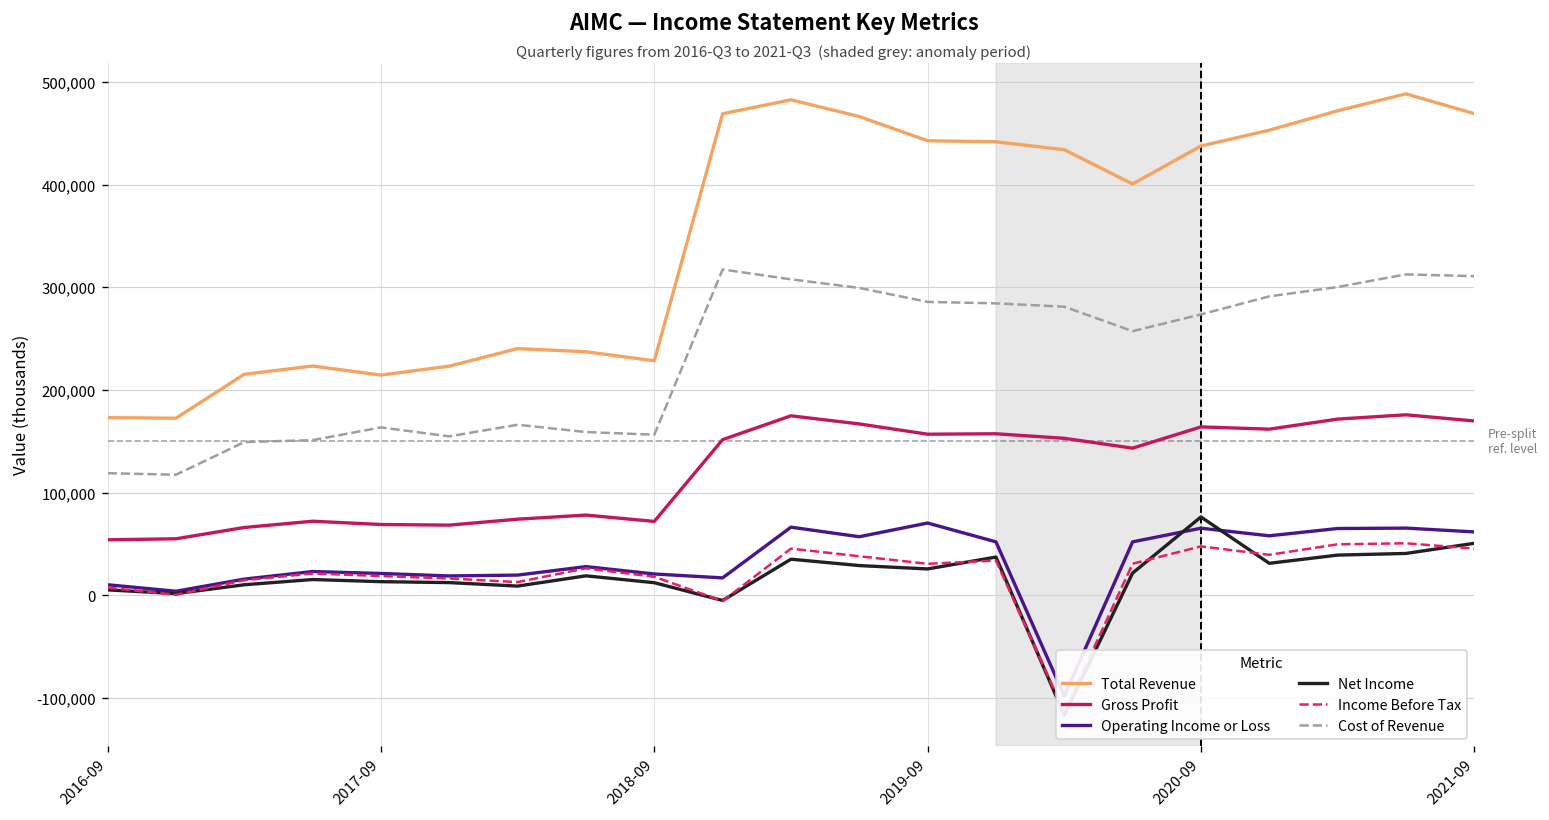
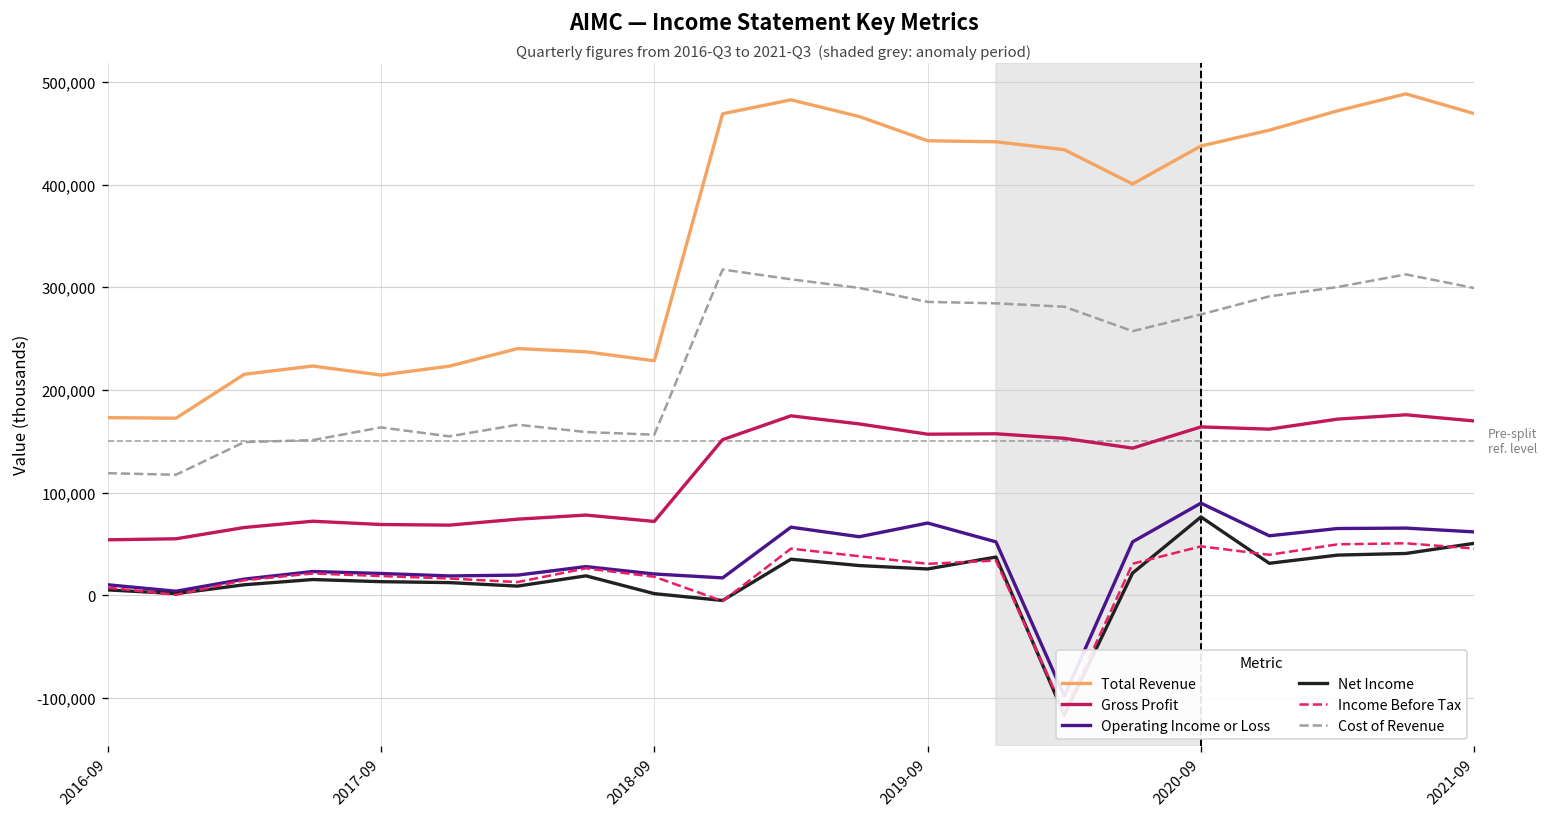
Net Income, 2018-09: 10,000 -> 0
Operating Income or Loss, 2020-09: 70,000 -> 90,000
Cost of Revenue, 2021-09: 310,000 -> 300,000
